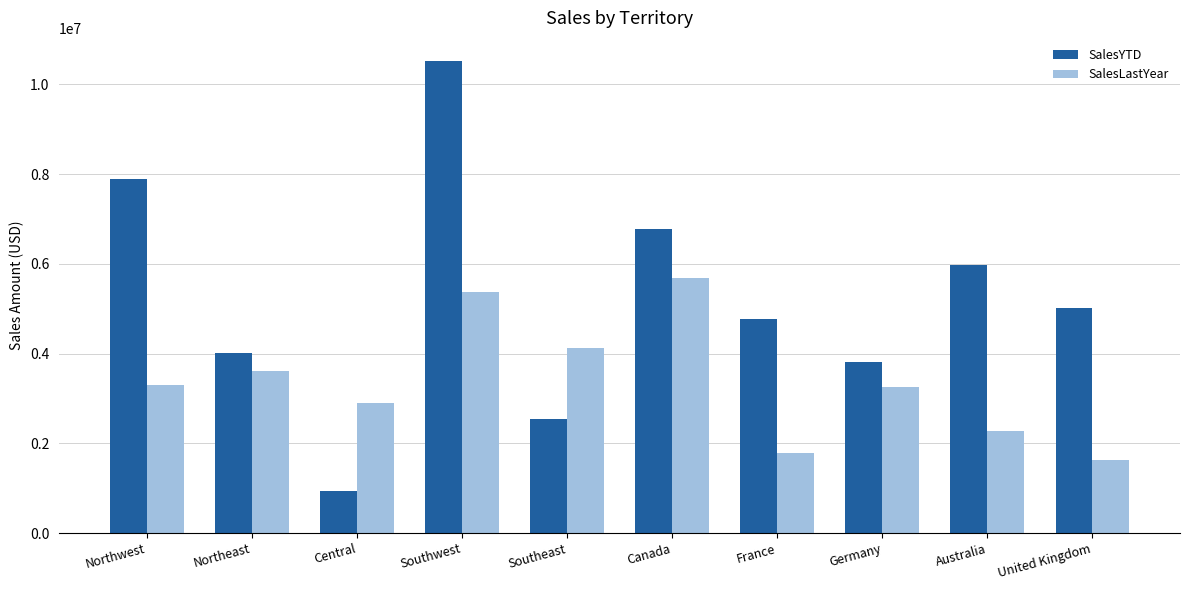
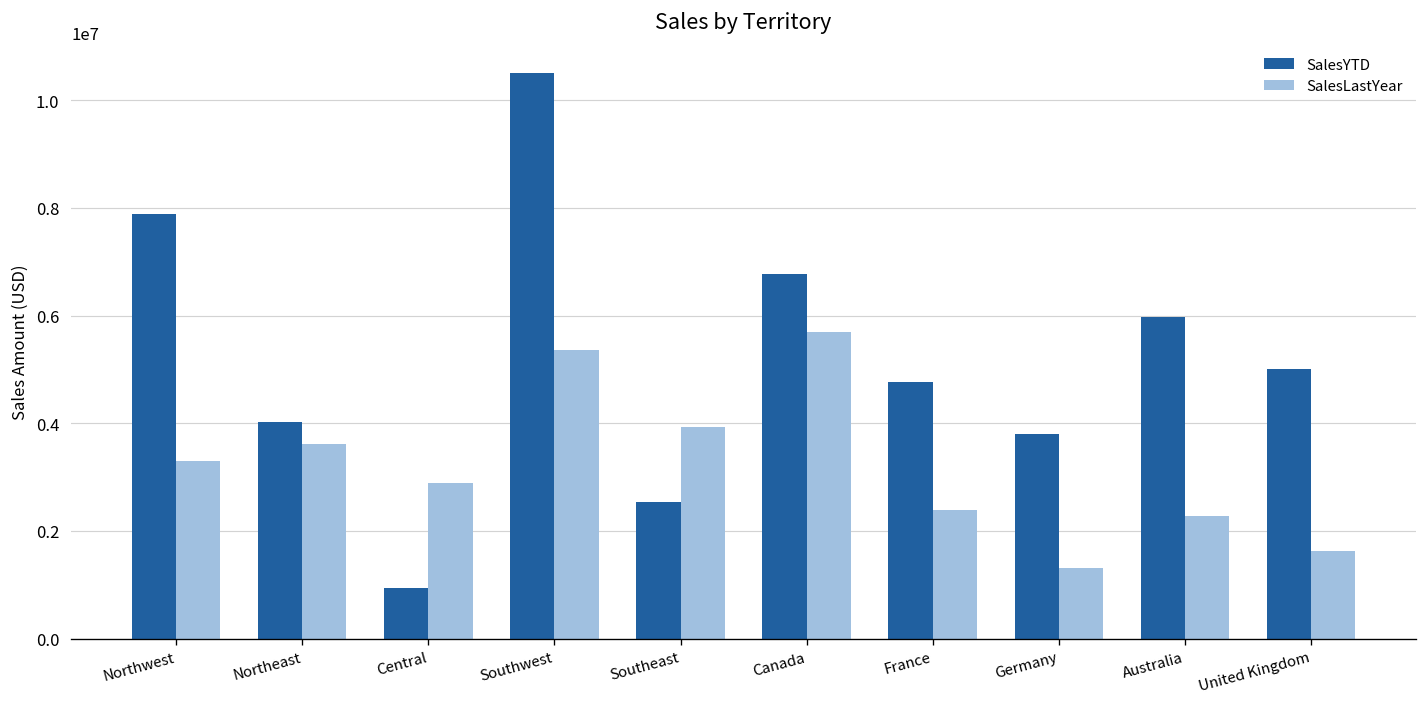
SalesLastYear, Southeast: 4100000 -> 3900000
SalesLastYear, France: 1800000 -> 2400000
SalesLastYear, Germany: 3300000 -> 1300000
